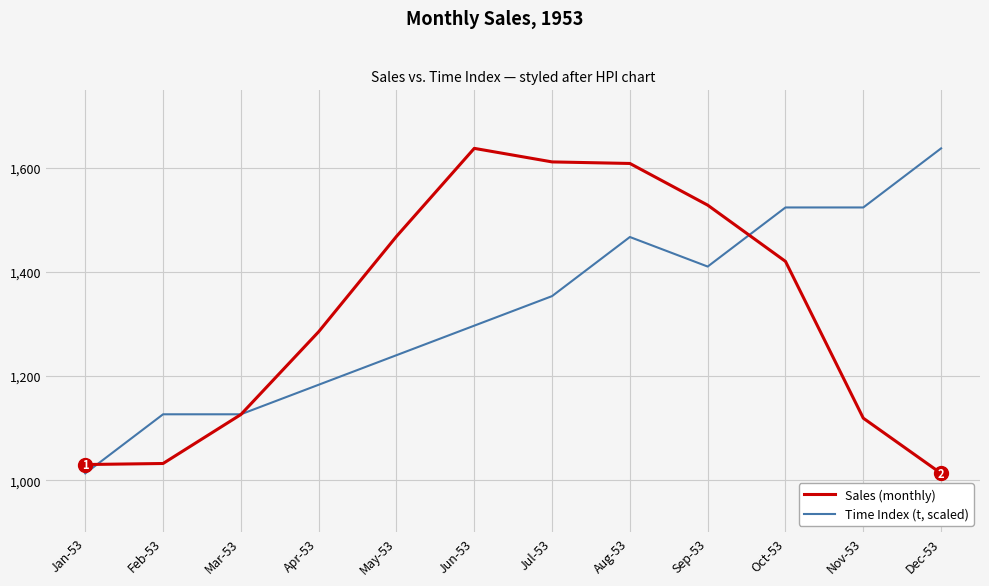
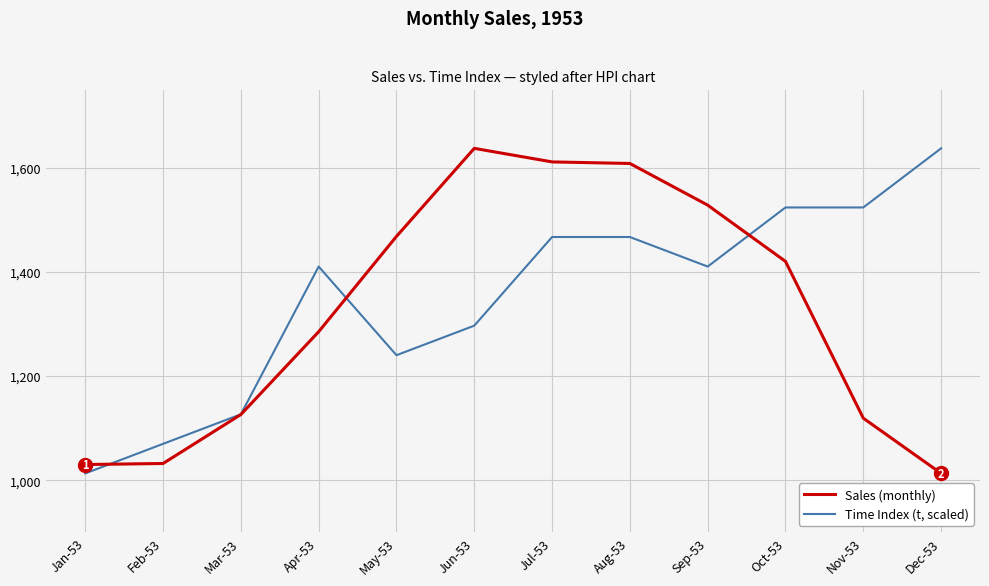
Time Index (t, scaled), Feb-53: 1,130 -> 1,070
Time Index (t, scaled), Apr-53: 1,180 -> 1,410
Time Index (t, scaled), Jul-53: 1,350 -> 1,470
